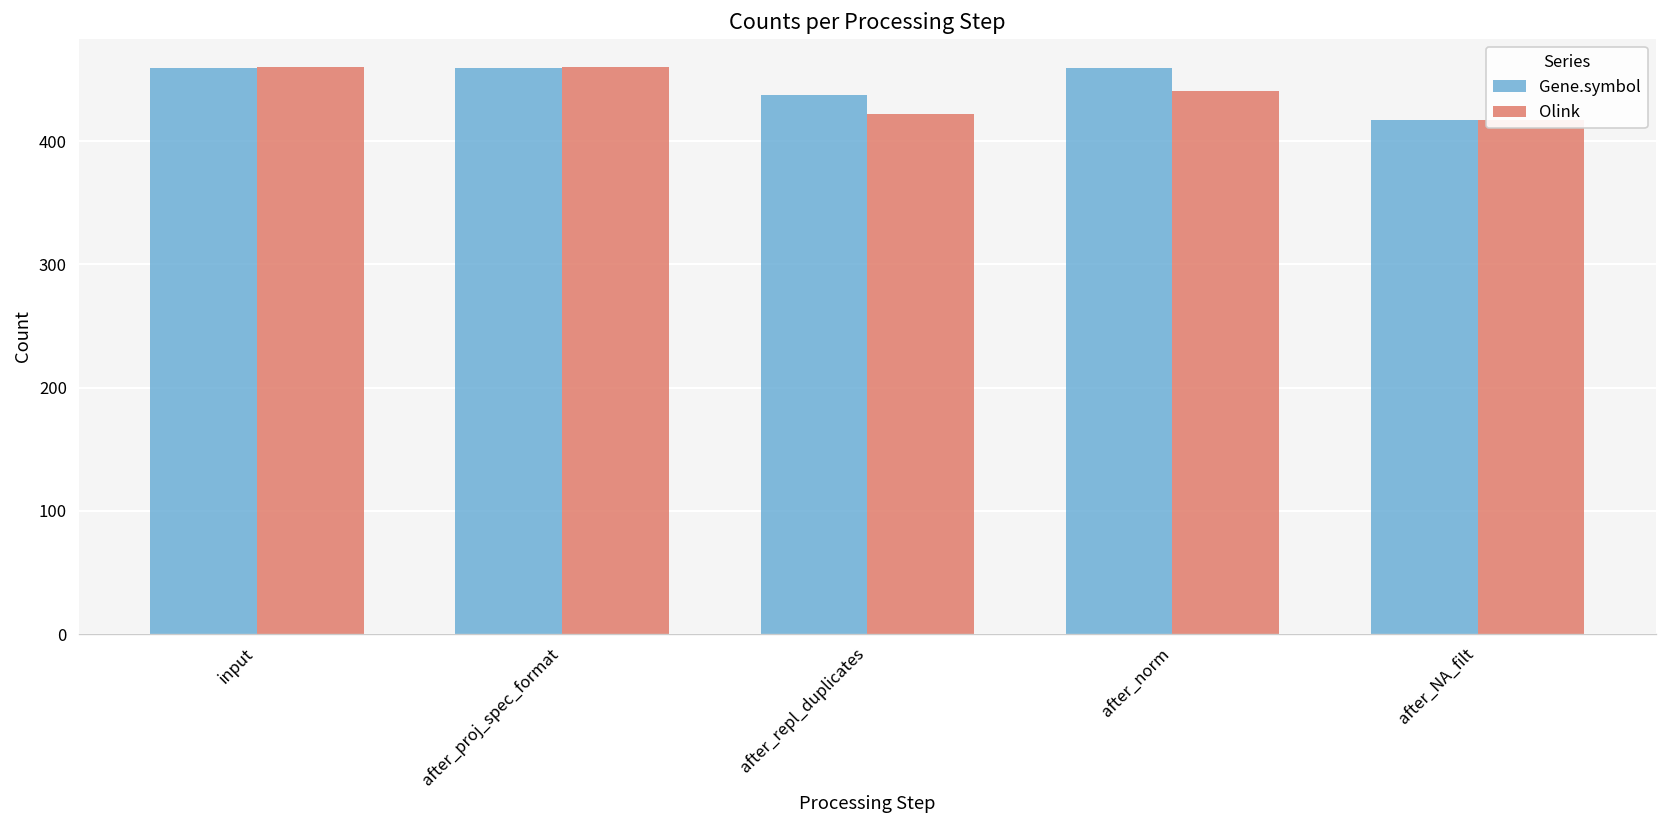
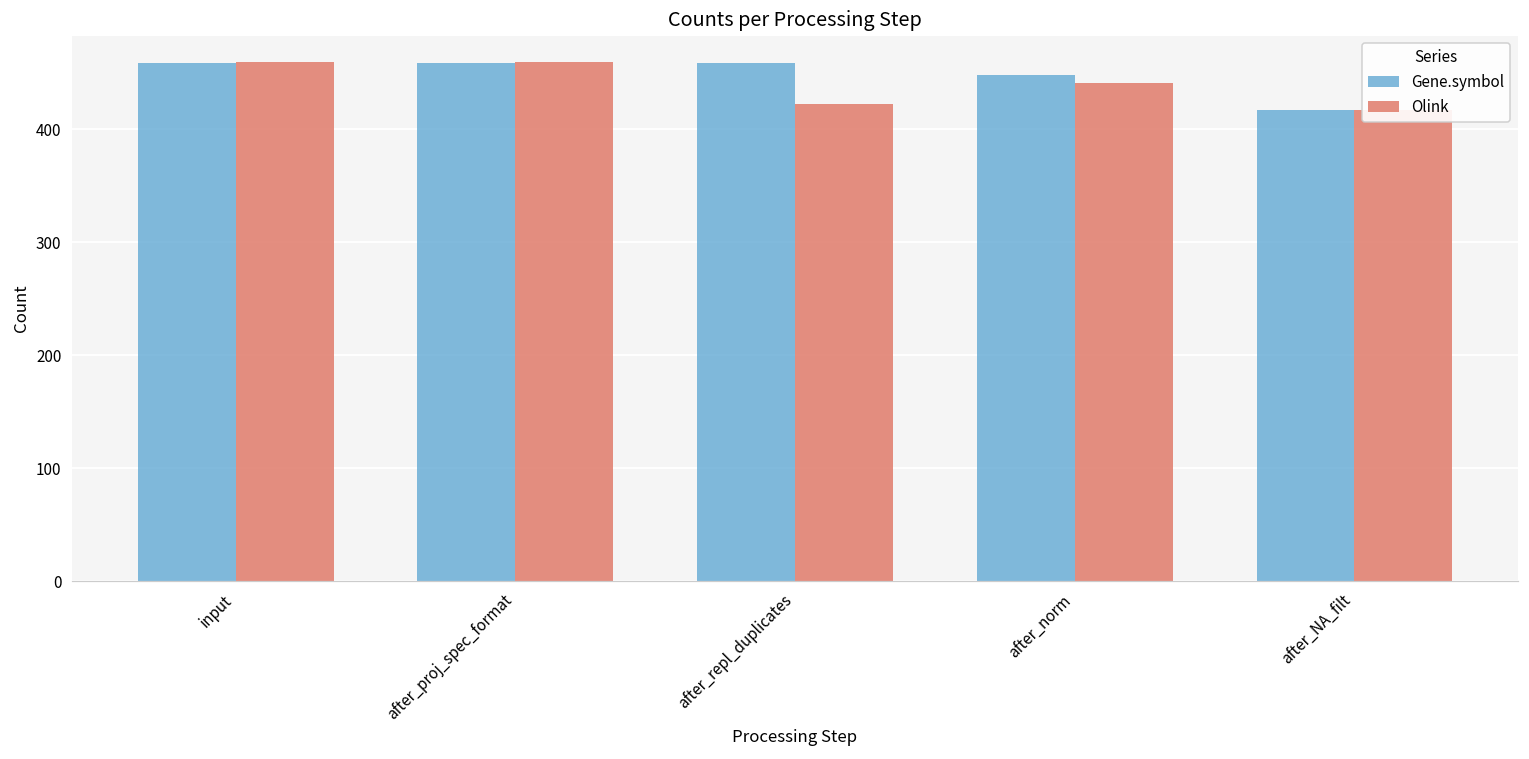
Gene.symbol, after_repl_duplicates: 437 -> 459
Gene.symbol, after_norm: 459 -> 448
